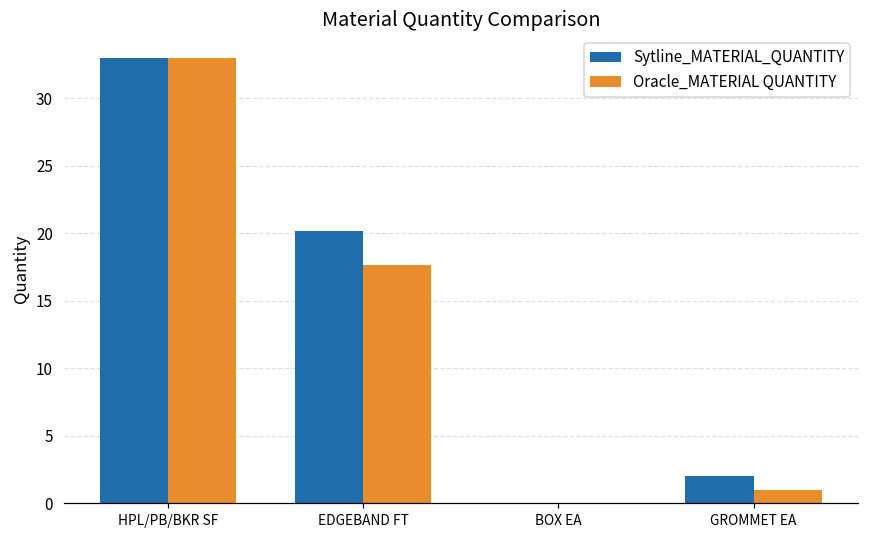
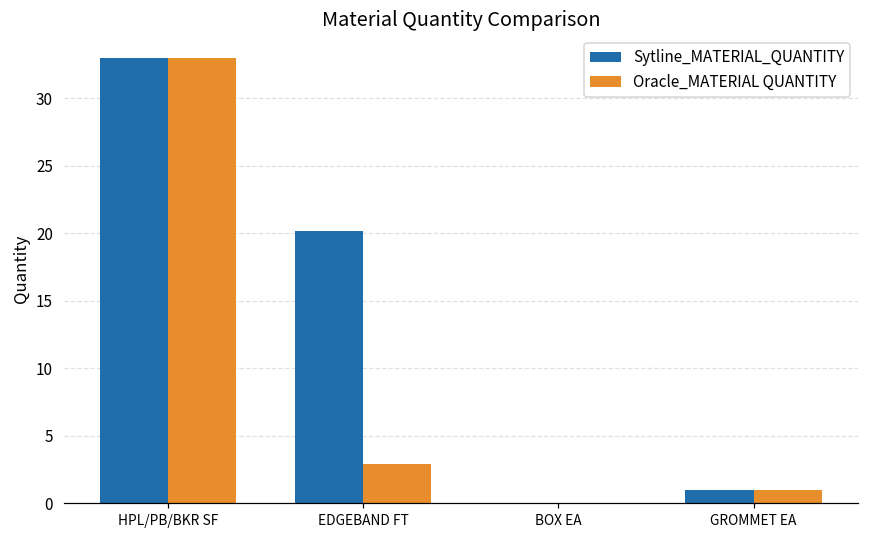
Oracle_MATERIAL QUANTITY, EDGEBAND FT: 17.7 -> 2.9
Sytline_MATERIAL_QUANTITY, GROMMET EA: 2 -> 1
